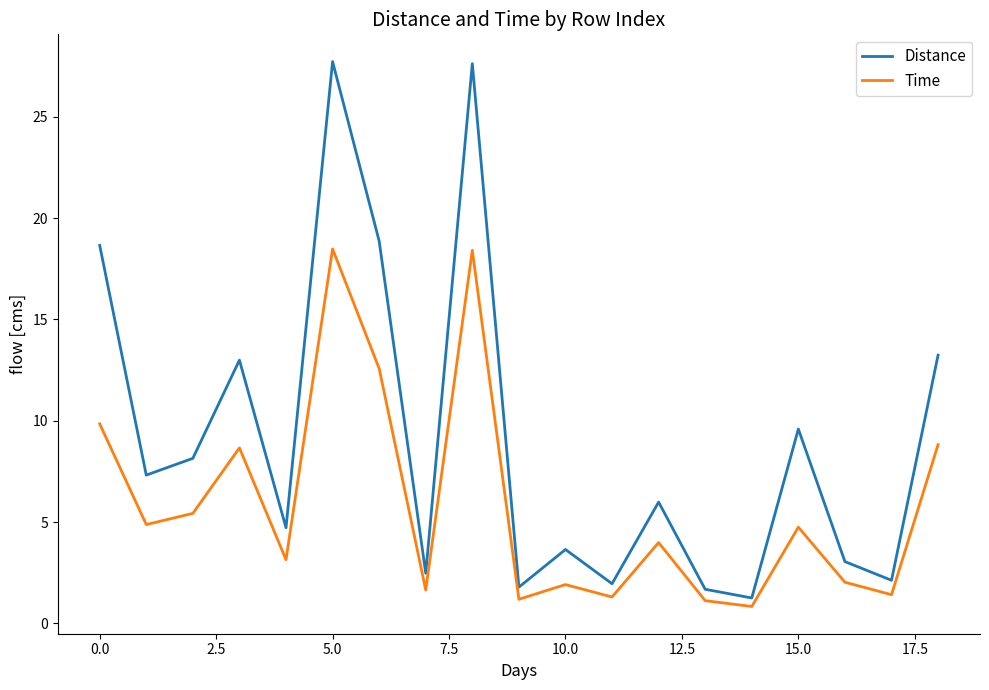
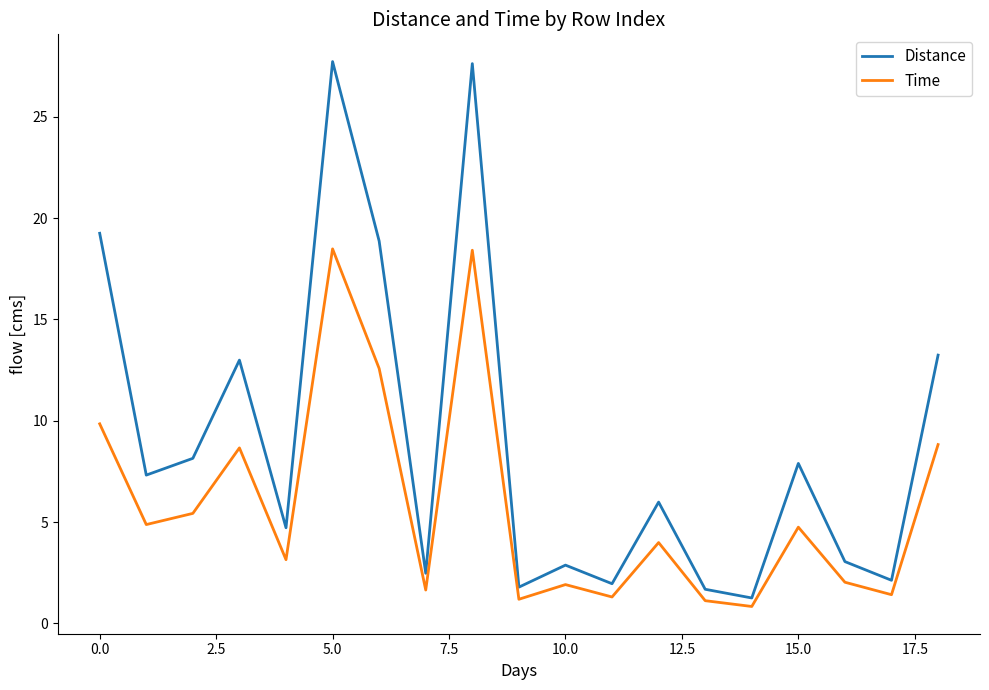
Distance, 0.0: 18.7 -> 19.2
Distance, 10.0: 3.7 -> 2.9
Distance, 15.0: 9.6 -> 7.9
